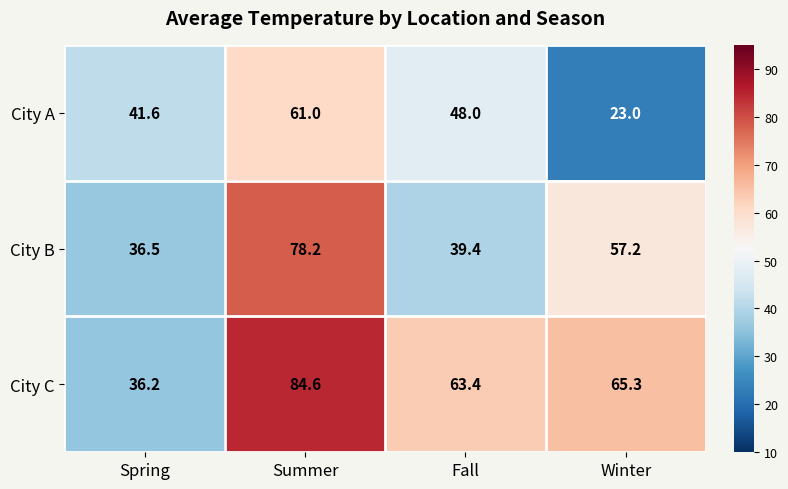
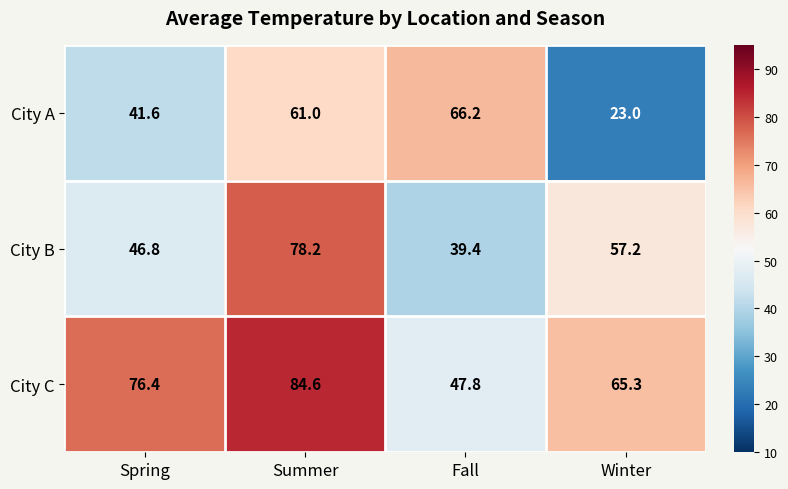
City A, Fall: 48.0 -> 66.2
City B, Spring: 36.5 -> 46.8
City C, Spring: 36.2 -> 76.4
City C, Fall: 63.4 -> 47.8
